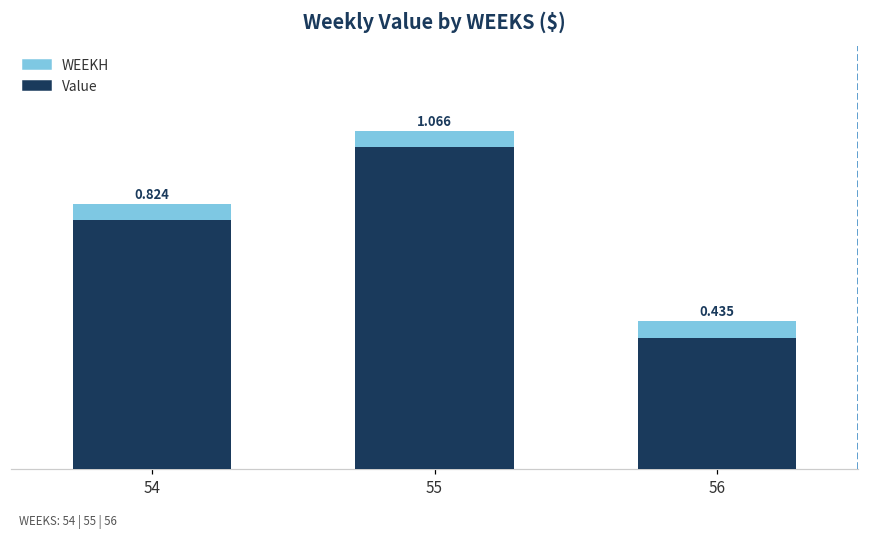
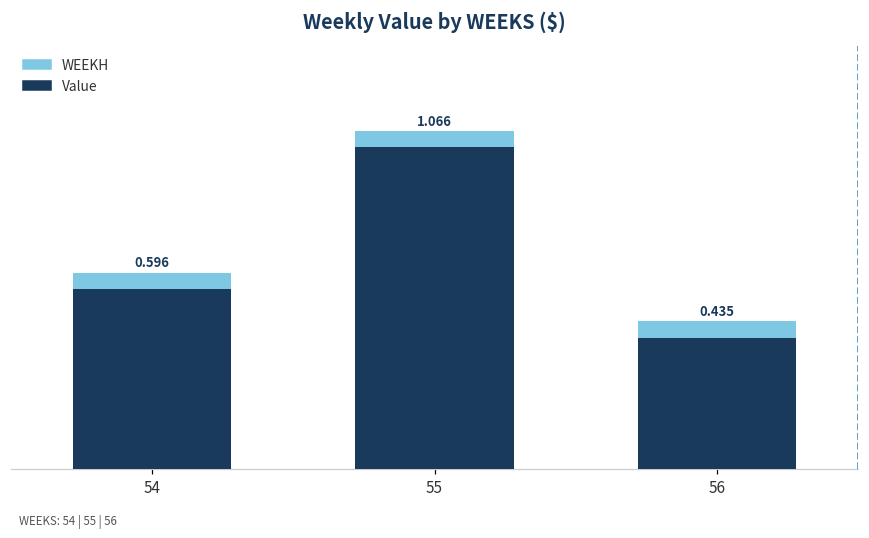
Value, 54: 0.824 -> 0.596
